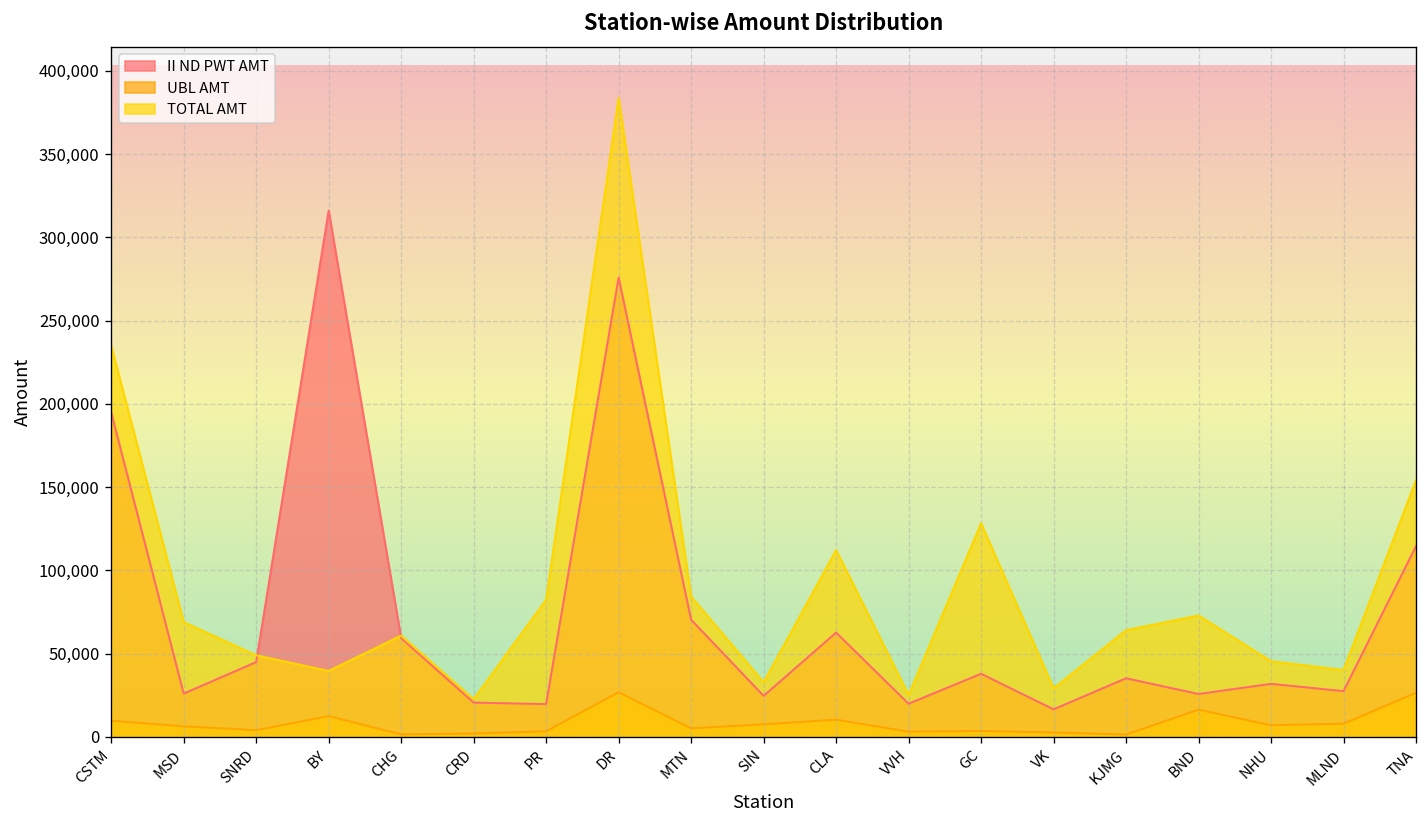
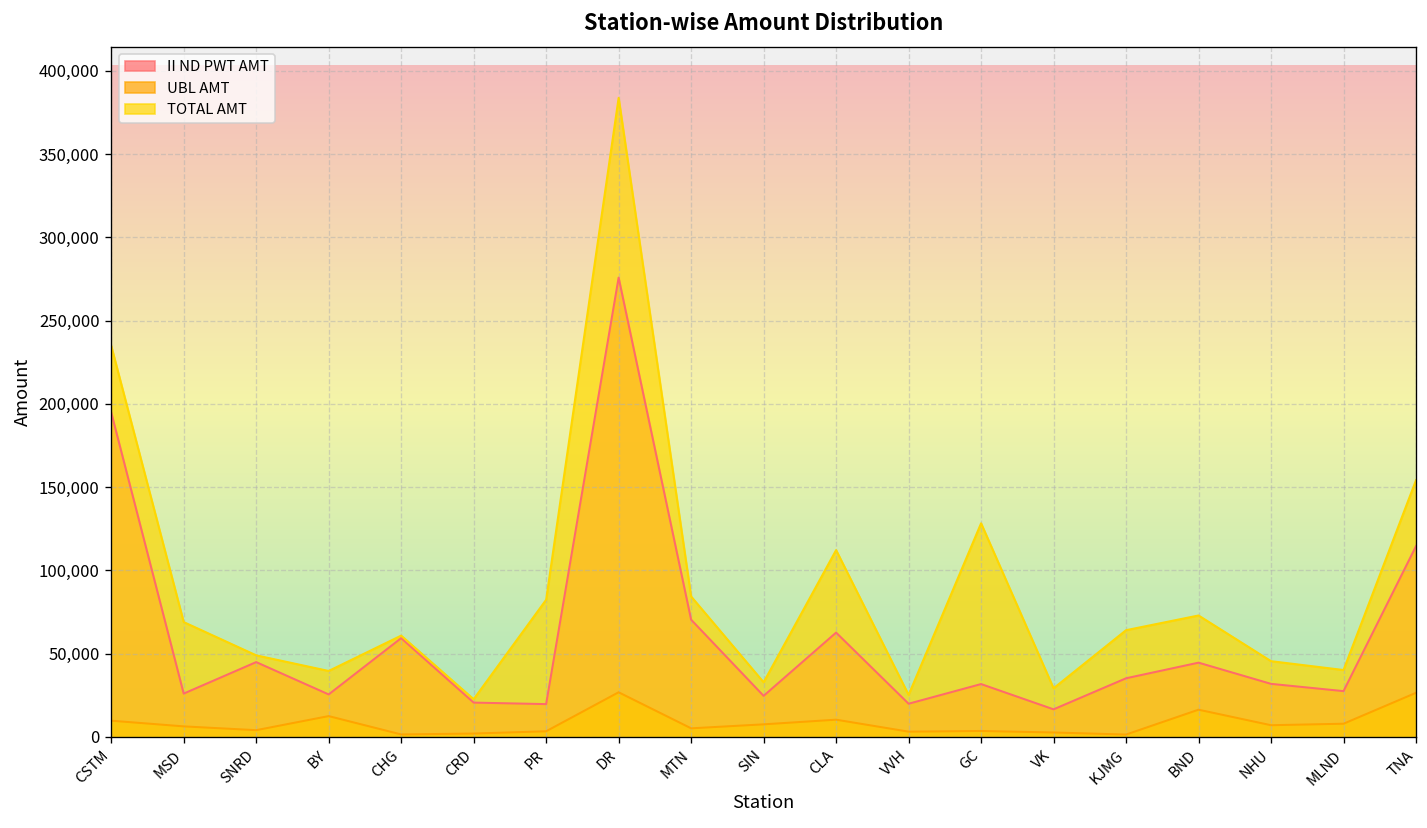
II ND PWT AMT, BY: 316,000 -> 26,000
II ND PWT AMT, GC: 38,000 -> 32,000
II ND PWT AMT, BND: 26,000 -> 45,000
